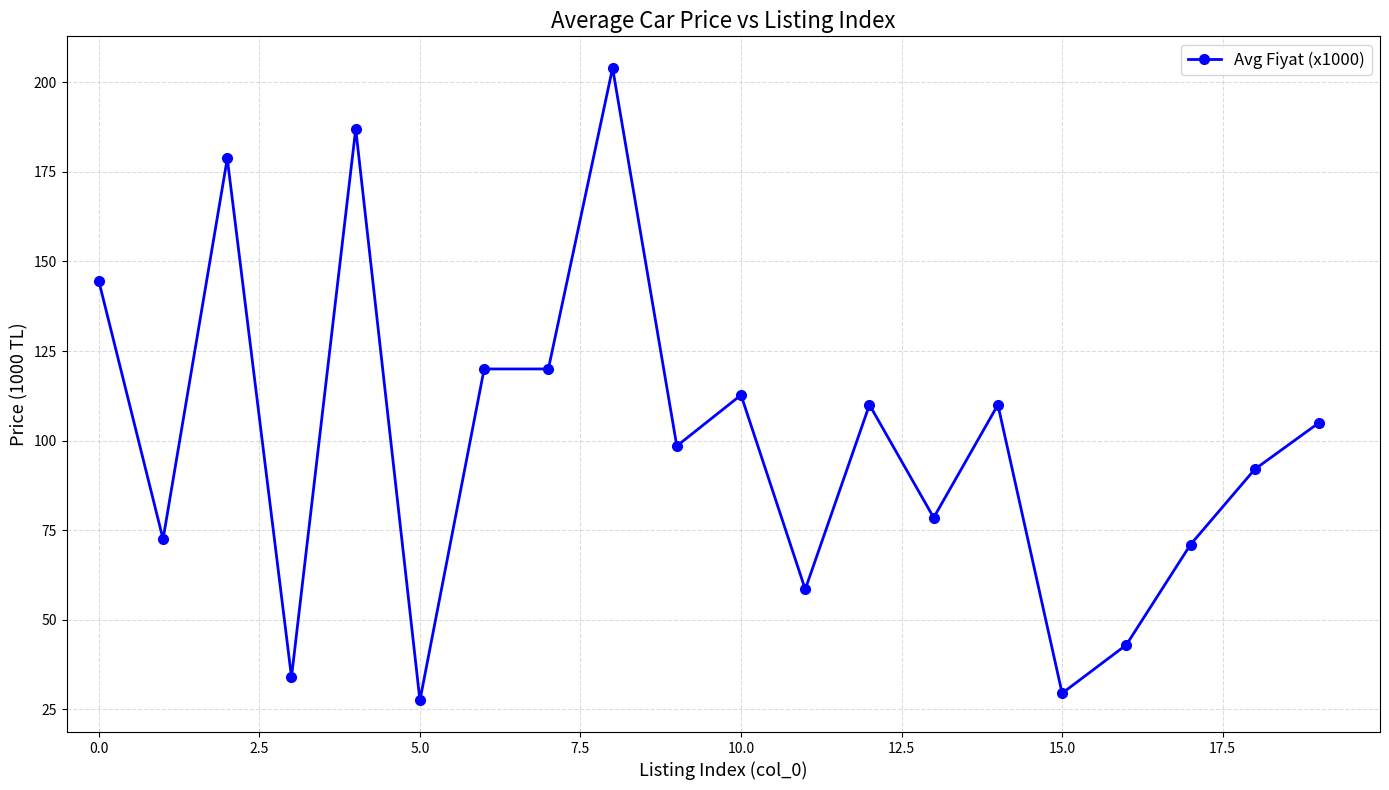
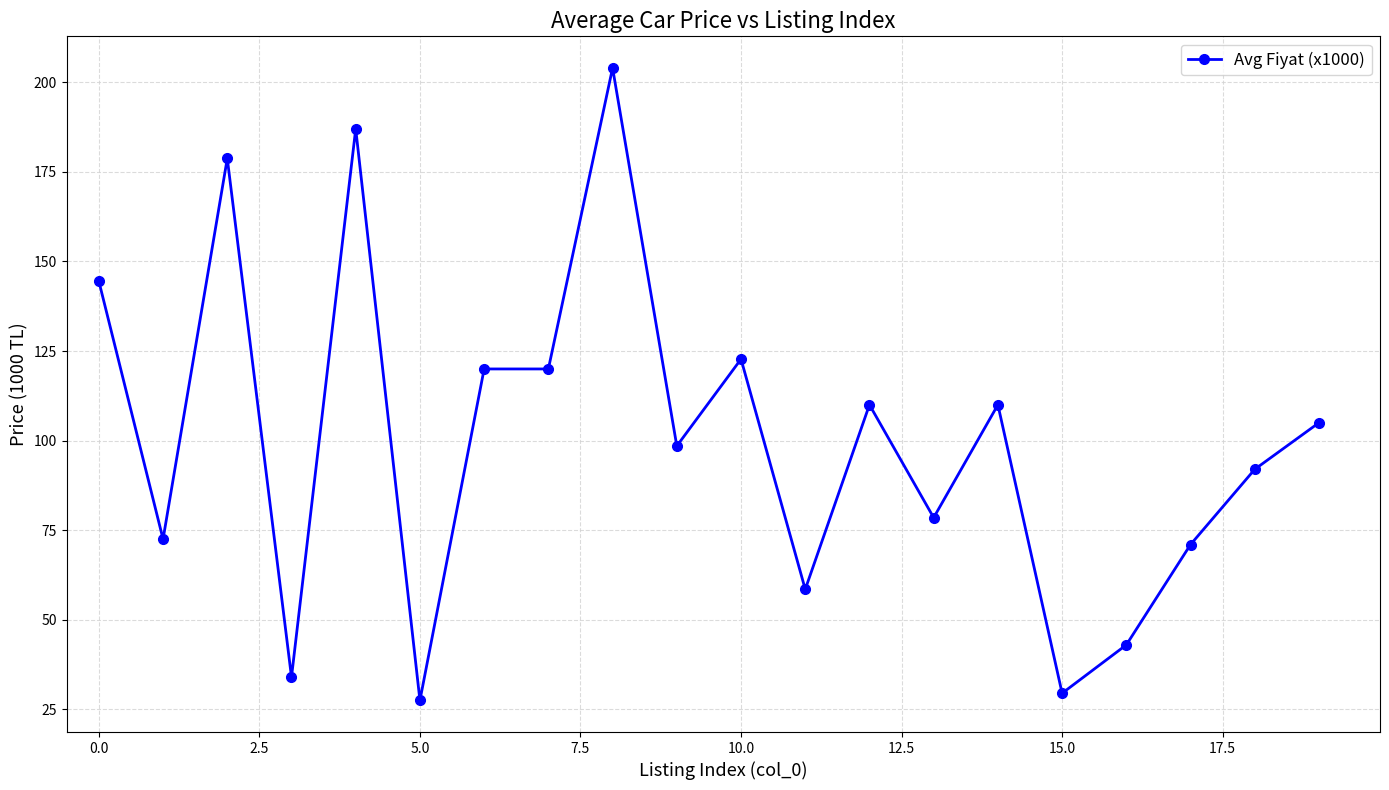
10.0: 113 -> 123
